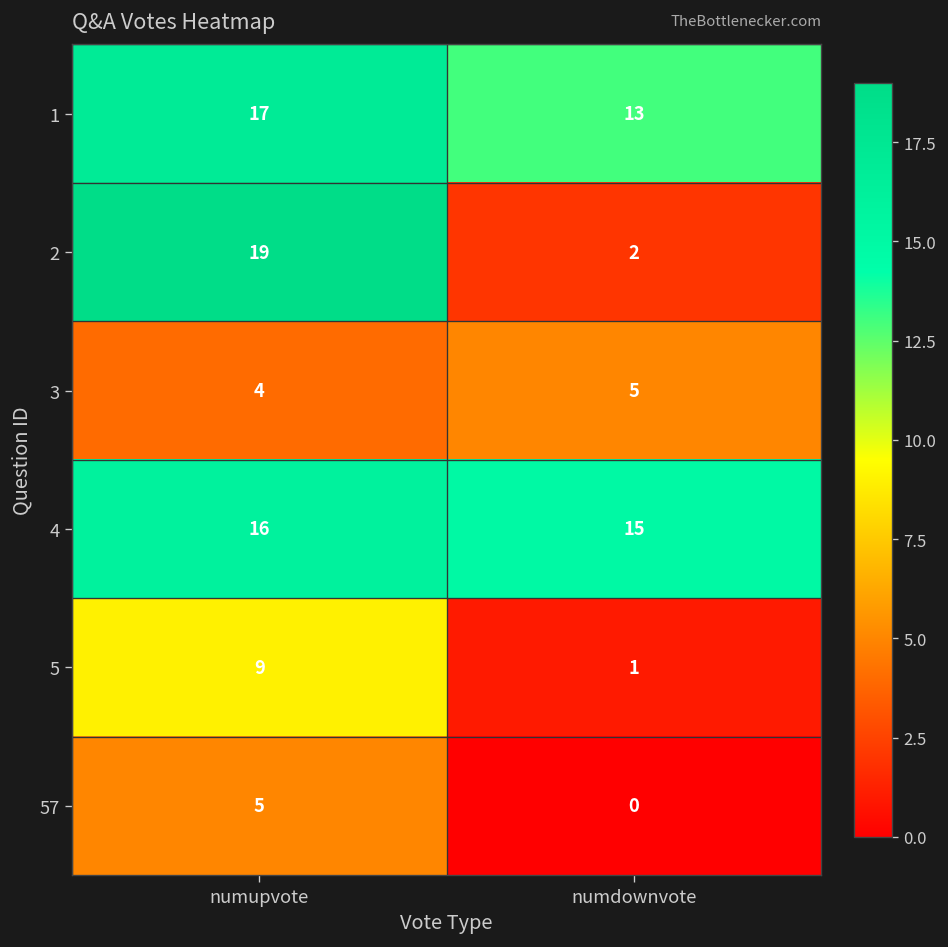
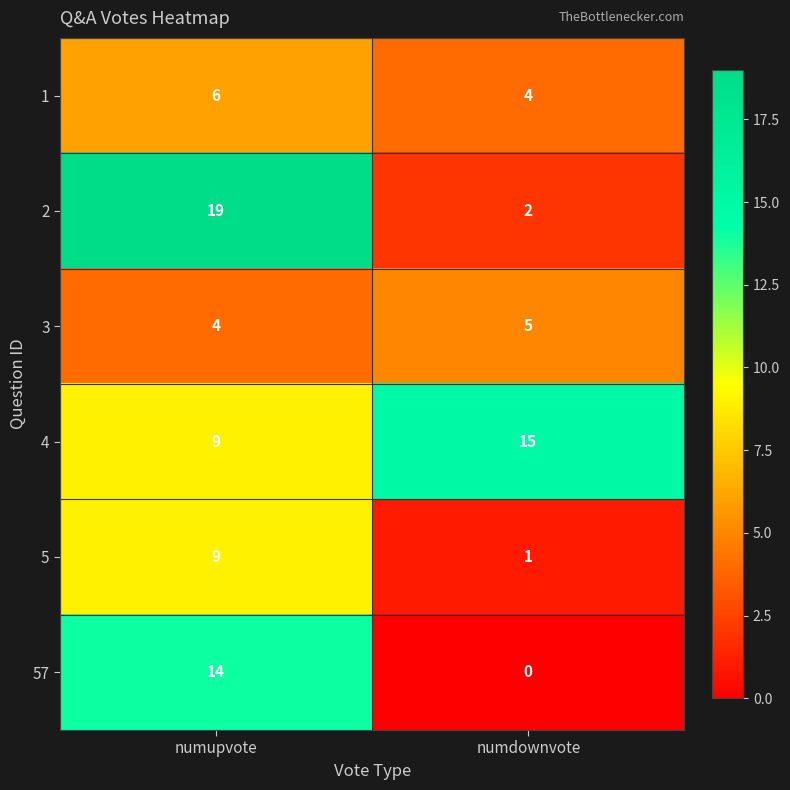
1, numupvote: 17 -> 6
1, numdownvote: 13 -> 4
4, numupvote: 16 -> 9
57, numupvote: 5 -> 14
